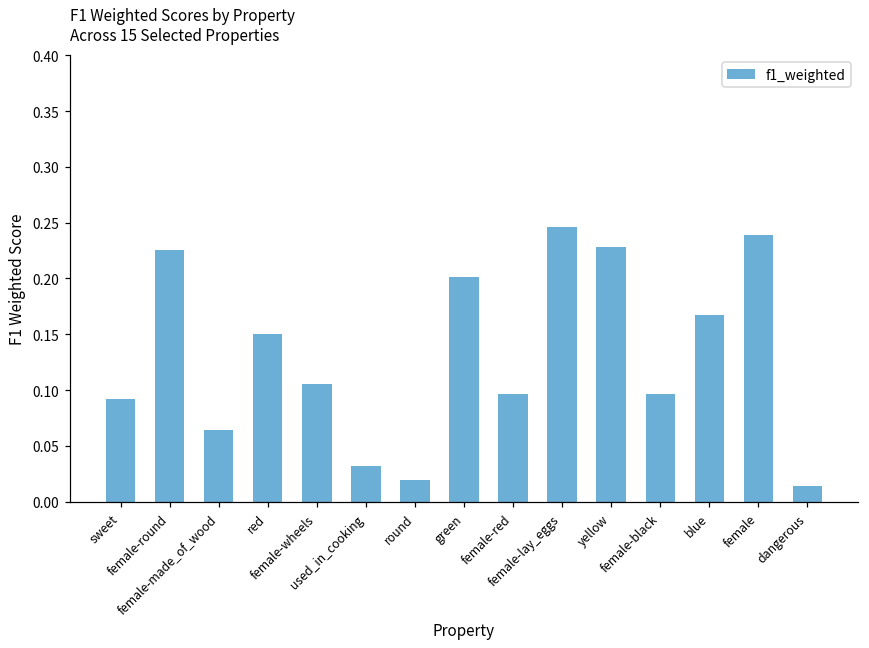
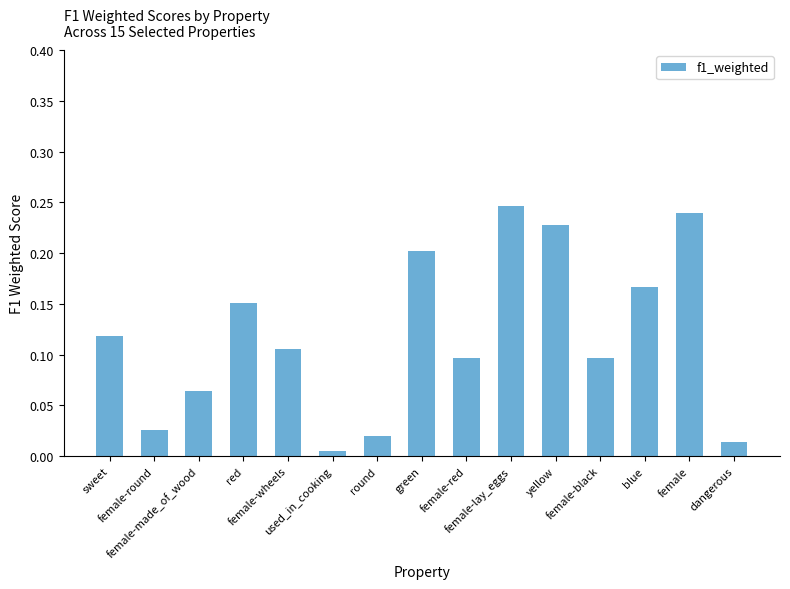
sweet: 0.092 -> 0.119
female-round: 0.225 -> 0.025
used_in_cooking: 0.032 -> 0.005
